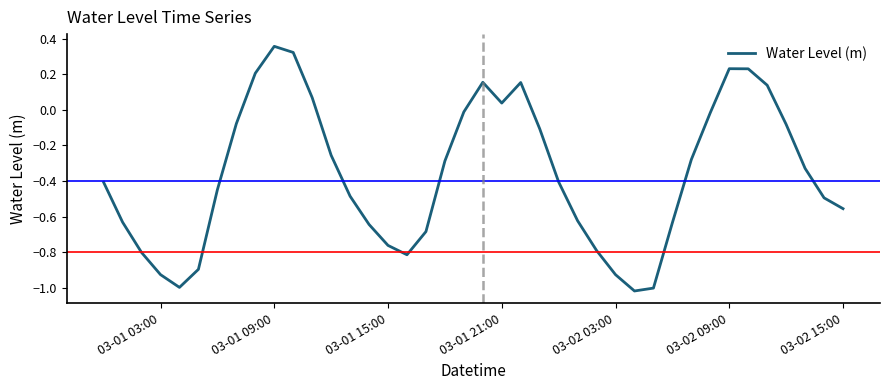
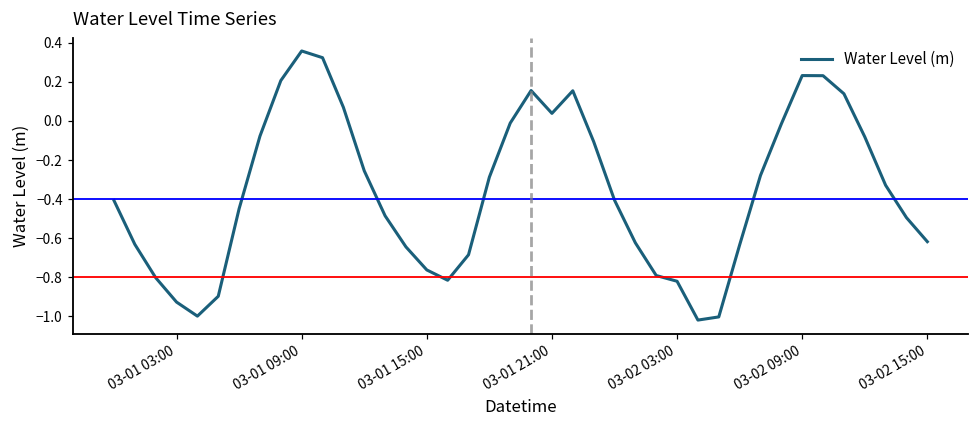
03-02 03:00: -0.93 -> -0.82
03-02 15:00: -0.56 -> -0.62
